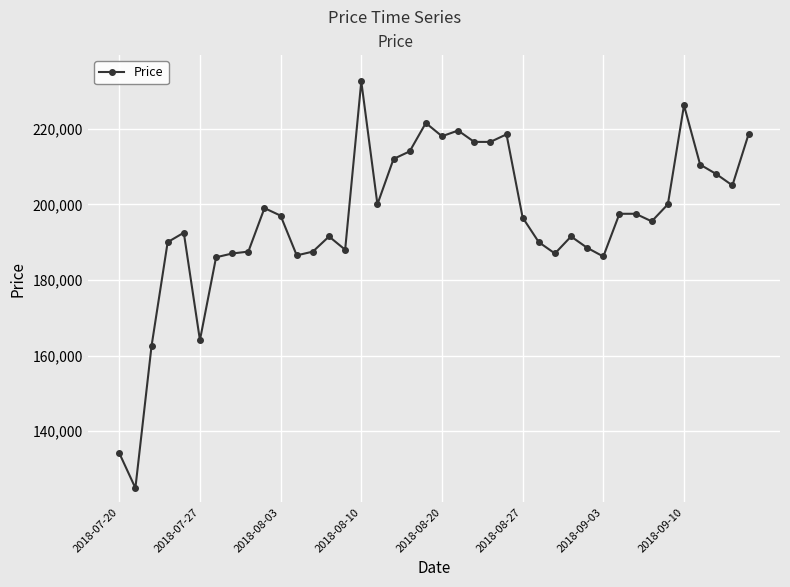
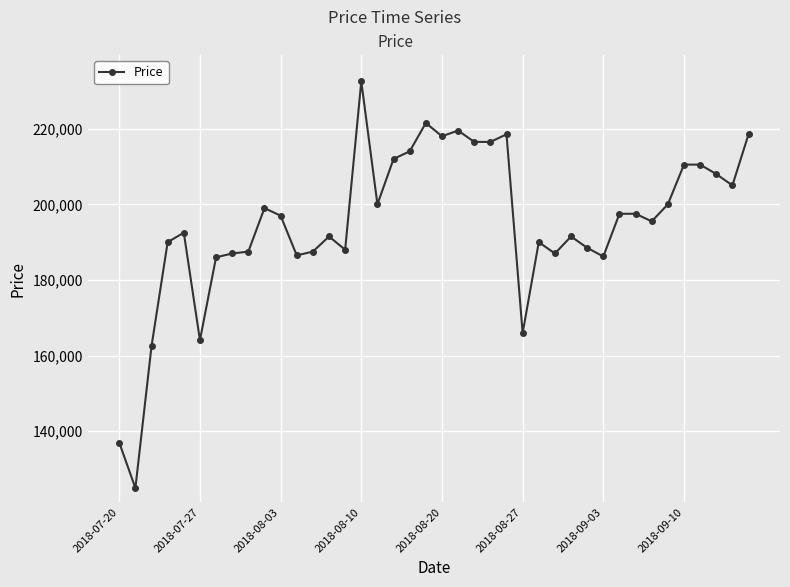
2018-07-20: 134,000 -> 137,000
2018-08-27: 197,000 -> 166,000
2018-09-10: 226,000 -> 211,000
